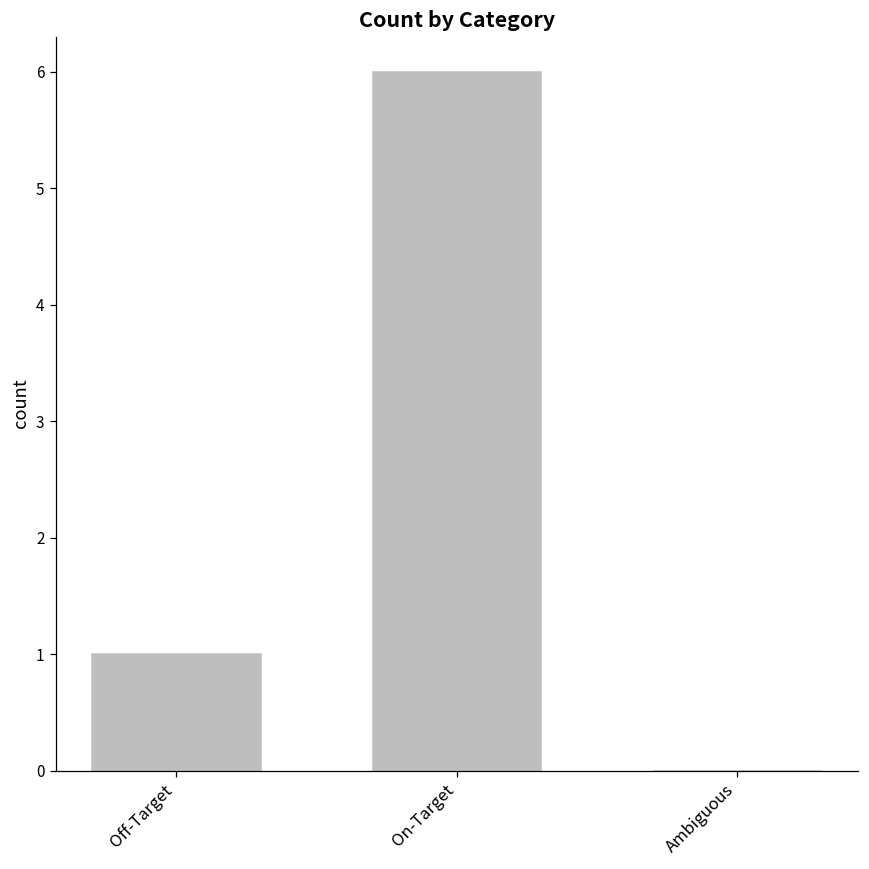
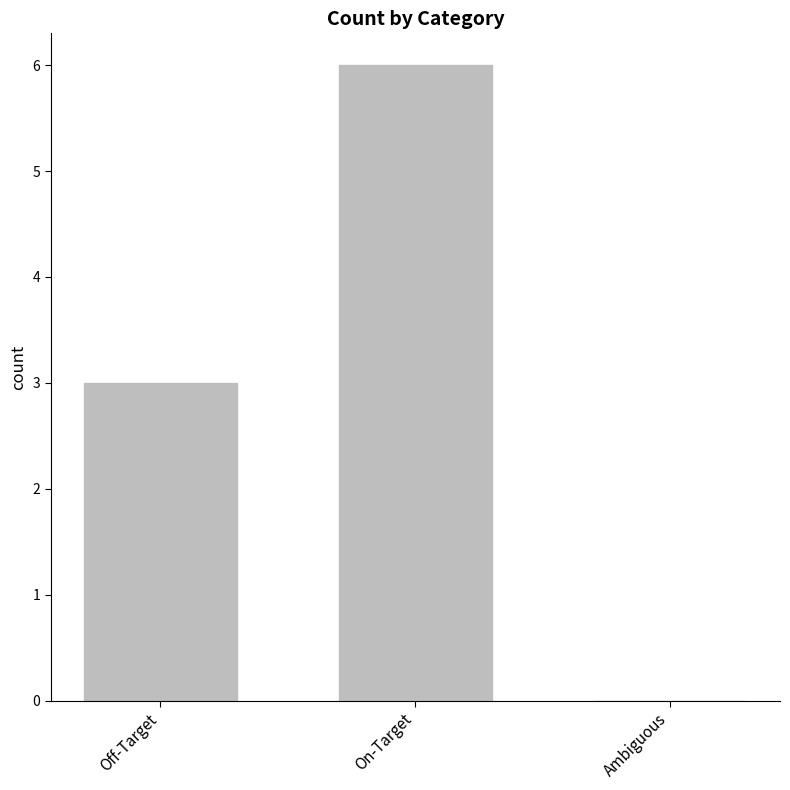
Off-Target: 1 -> 3
